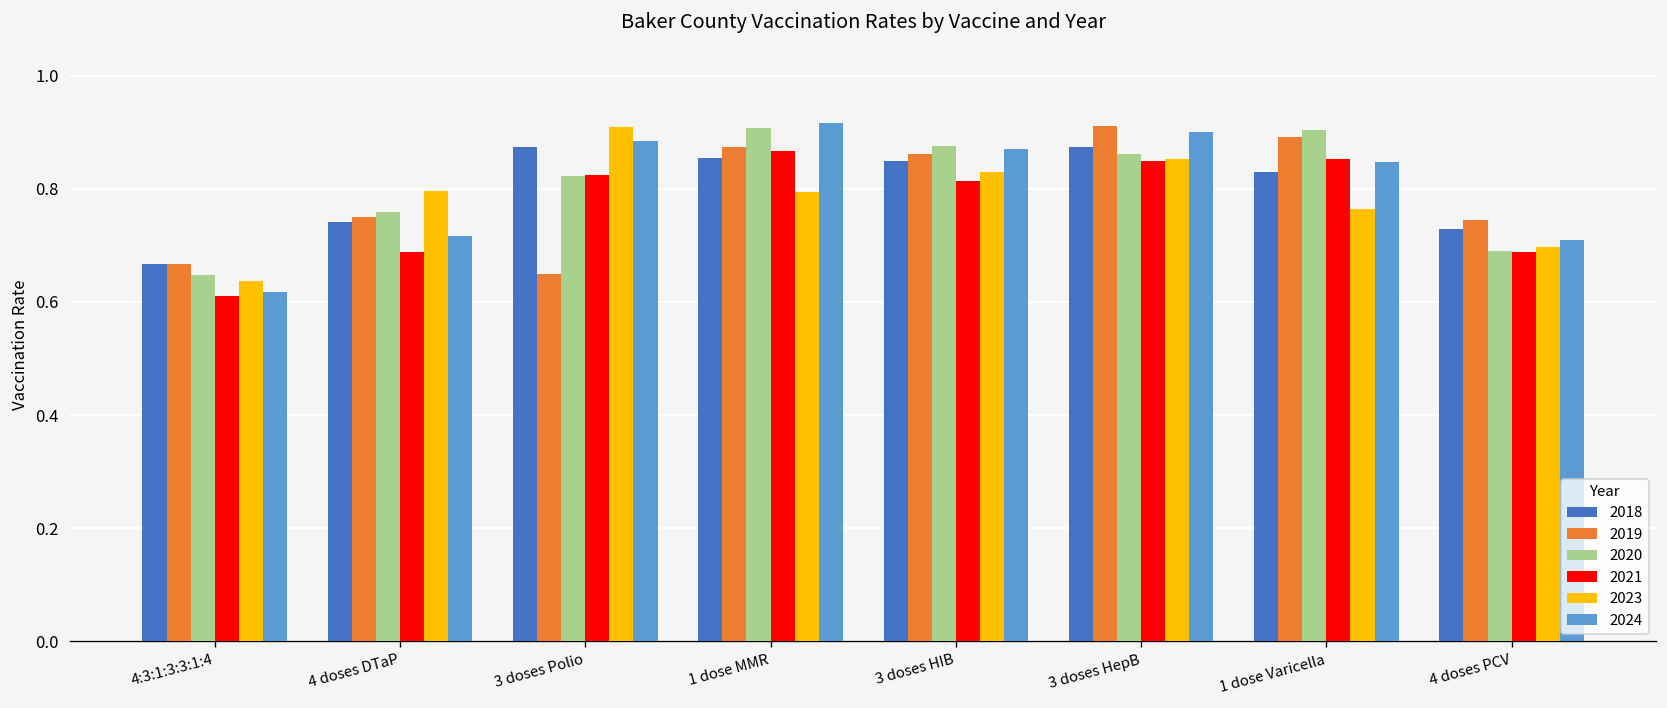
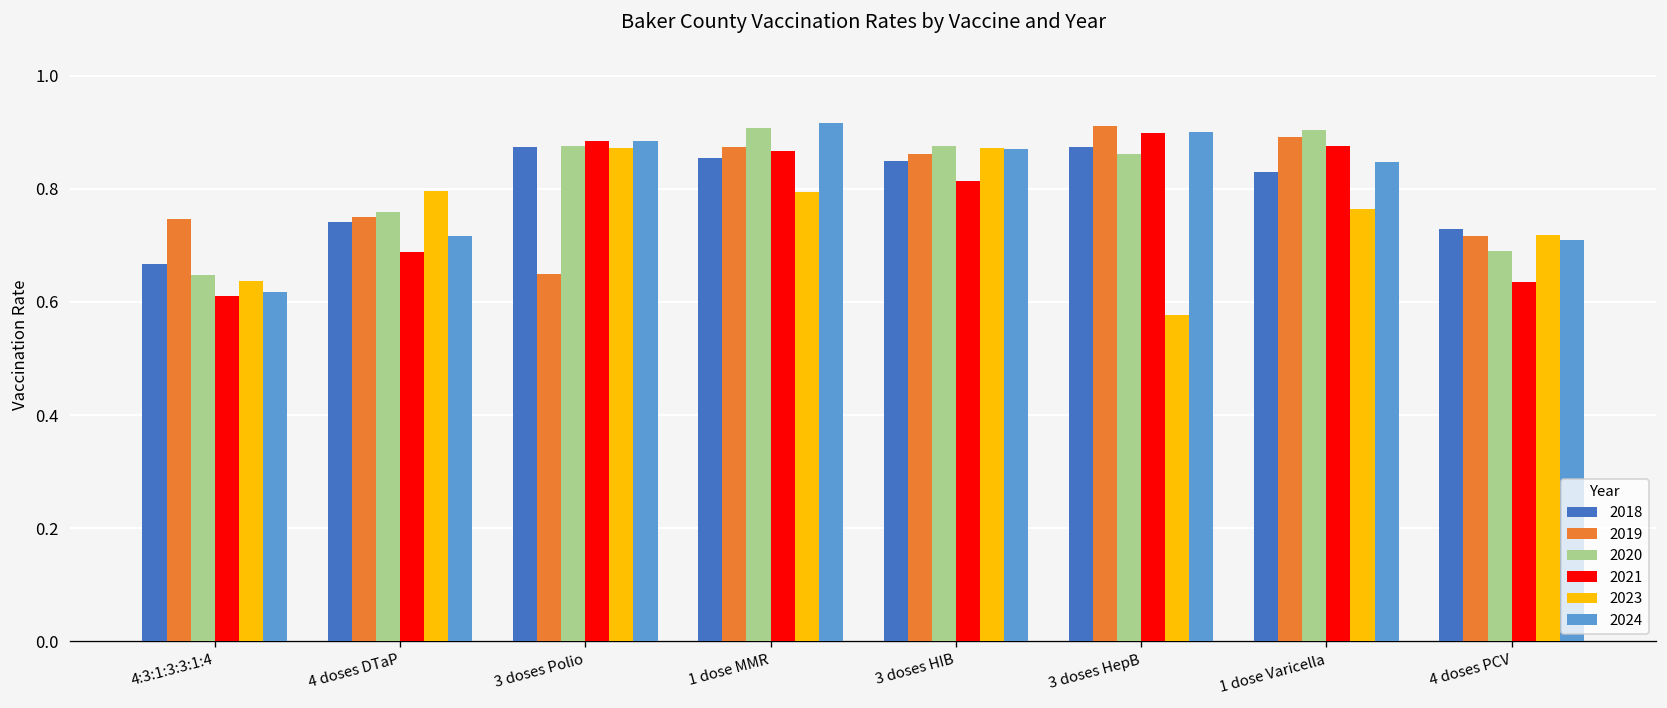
2019, 4:3:1:3:3:1:4: 0.67 -> 0.75
2020, 3 doses Polio: 0.82 -> 0.88
2021, 3 doses Polio: 0.83 -> 0.89
2023, 3 doses Polio: 0.91 -> 0.87
2023, 3 doses HIB: 0.83 -> 0.87
2021, 3 doses HepB: 0.85 -> 0.90
2023, 3 doses HepB: 0.85 -> 0.58
2021, 1 dose Varicella: 0.85 -> 0.88
2019, 4 doses PCV: 0.74 -> 0.72
2021, 4 doses PCV: 0.69 -> 0.64
2023, 4 doses PCV: 0.70 -> 0.72
